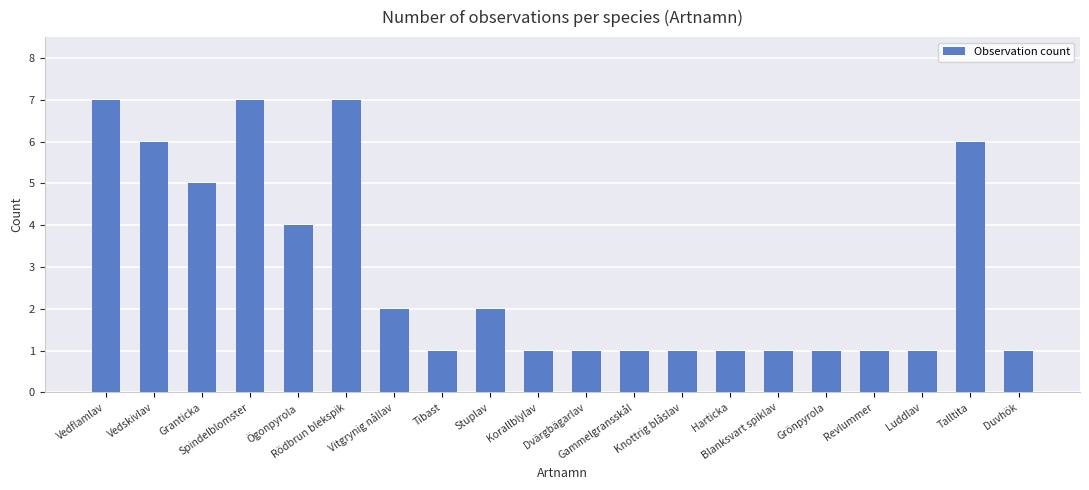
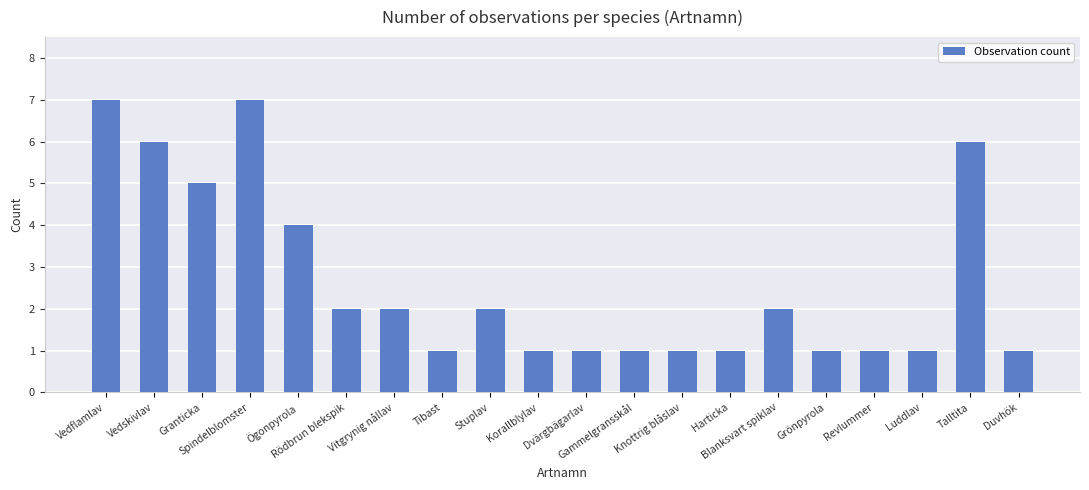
Rödbrun blekspik: 7 -> 2
Blanksvart spiklav: 1 -> 2
